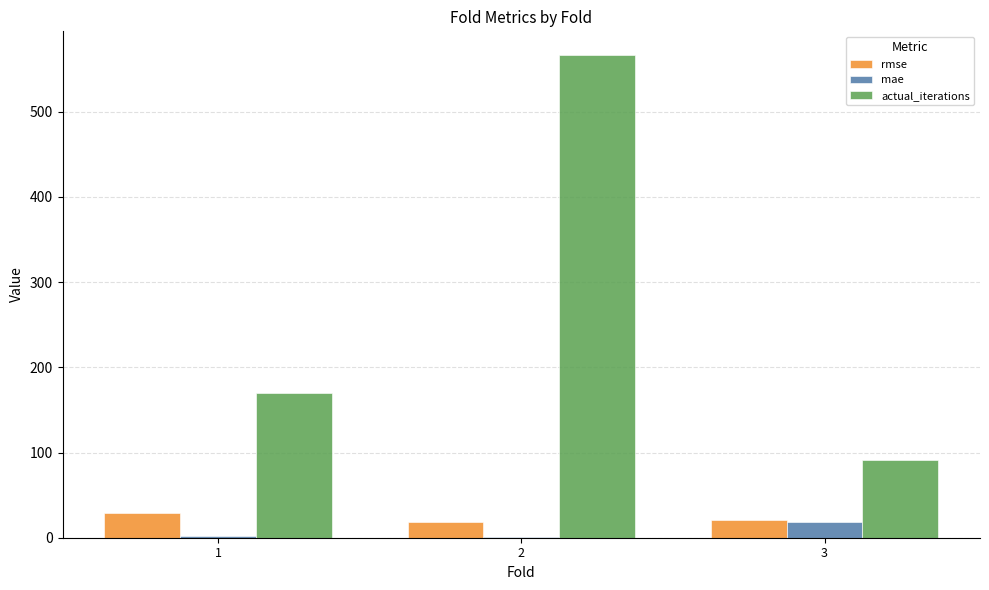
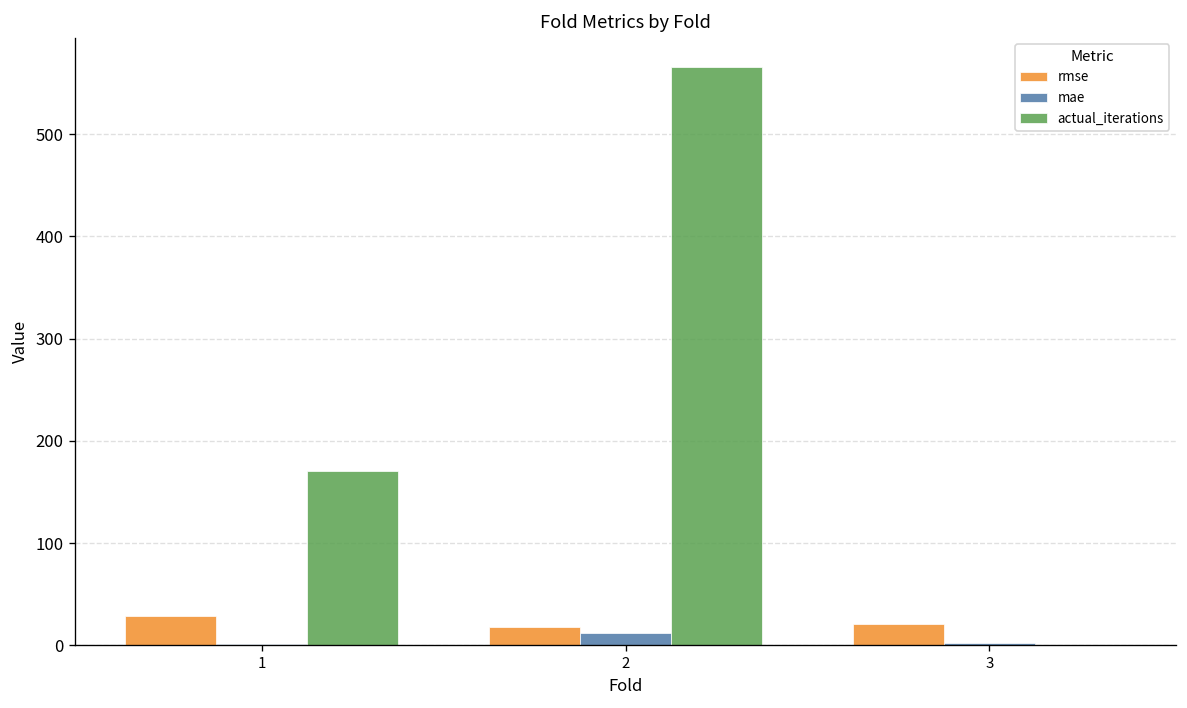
mae, 2: 0 -> 10
mae, 3: 20 -> 0
actual_iterations, 3: 90 -> 0
